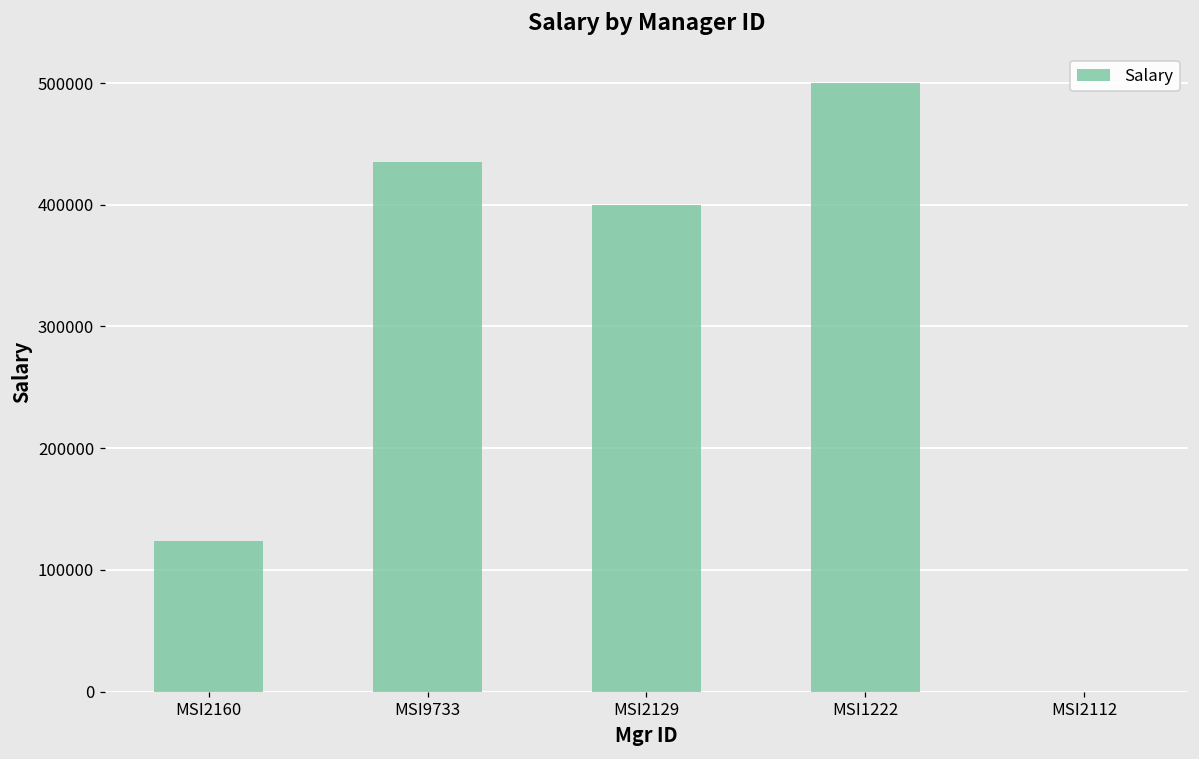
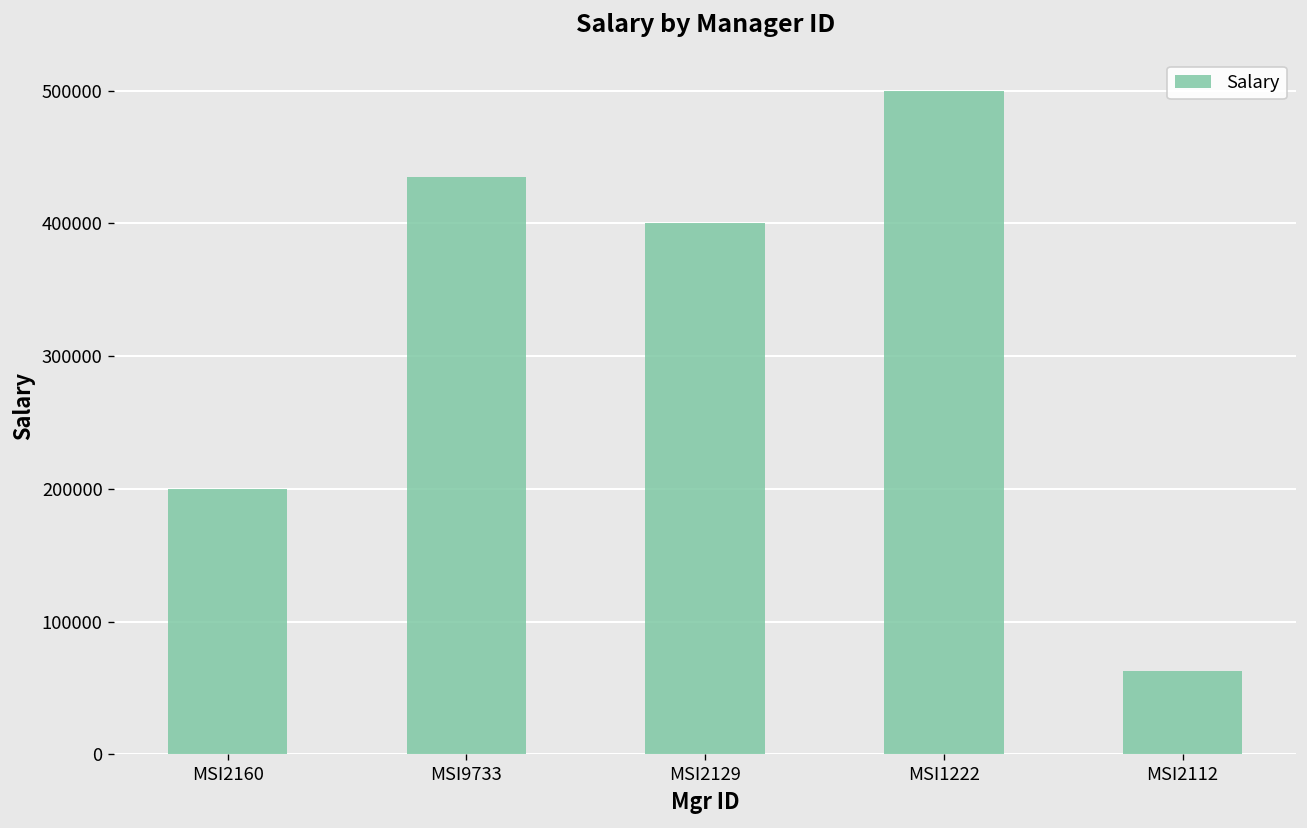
MSI2160: 124000 -> 200000
MSI2112: 0 -> 63000
